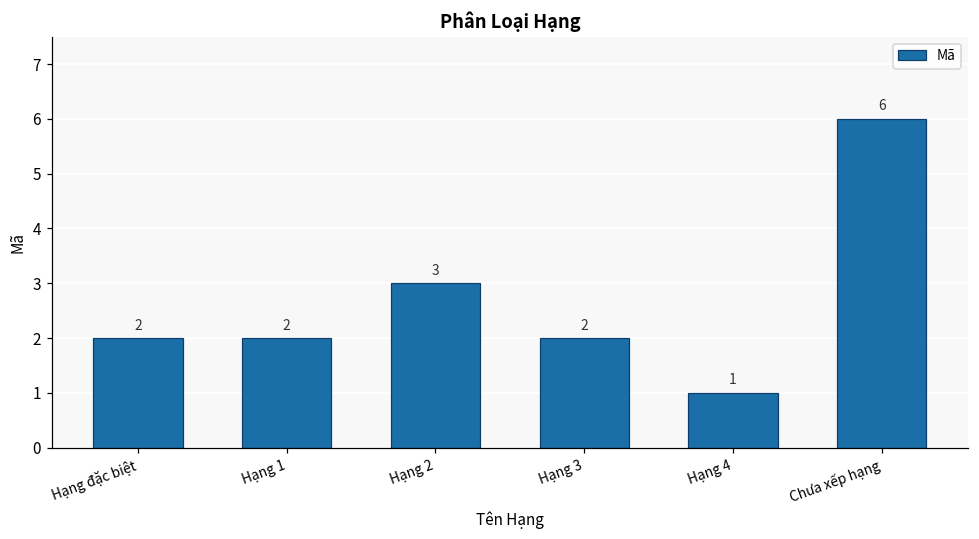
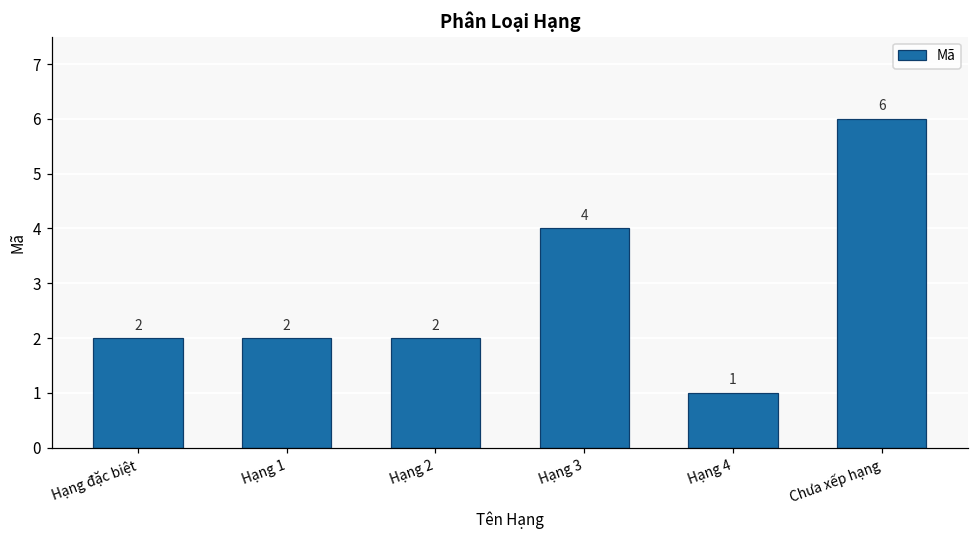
Hạng 2: 3 -> 2
Hạng 3: 2 -> 4
